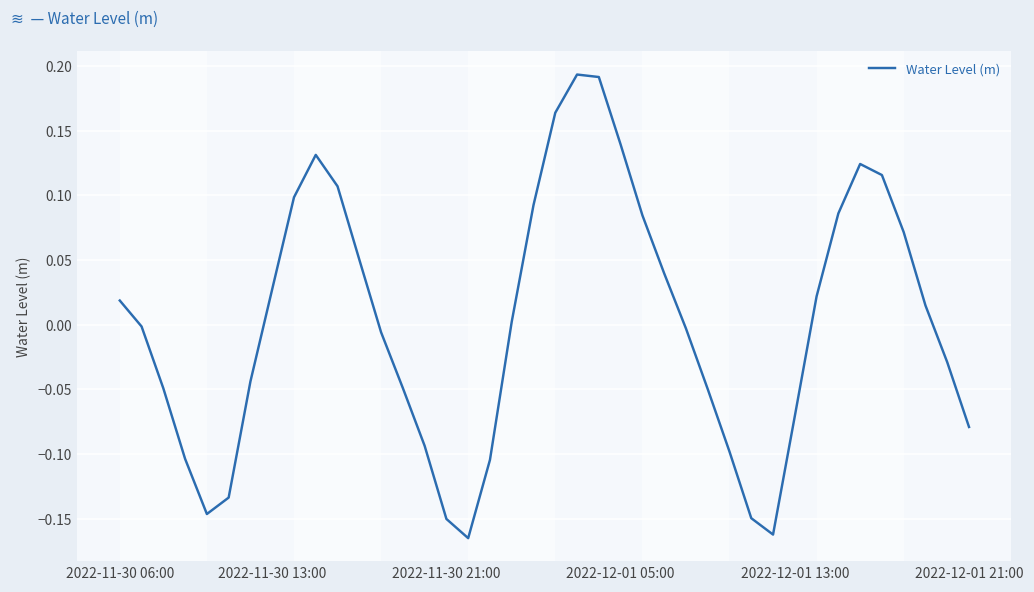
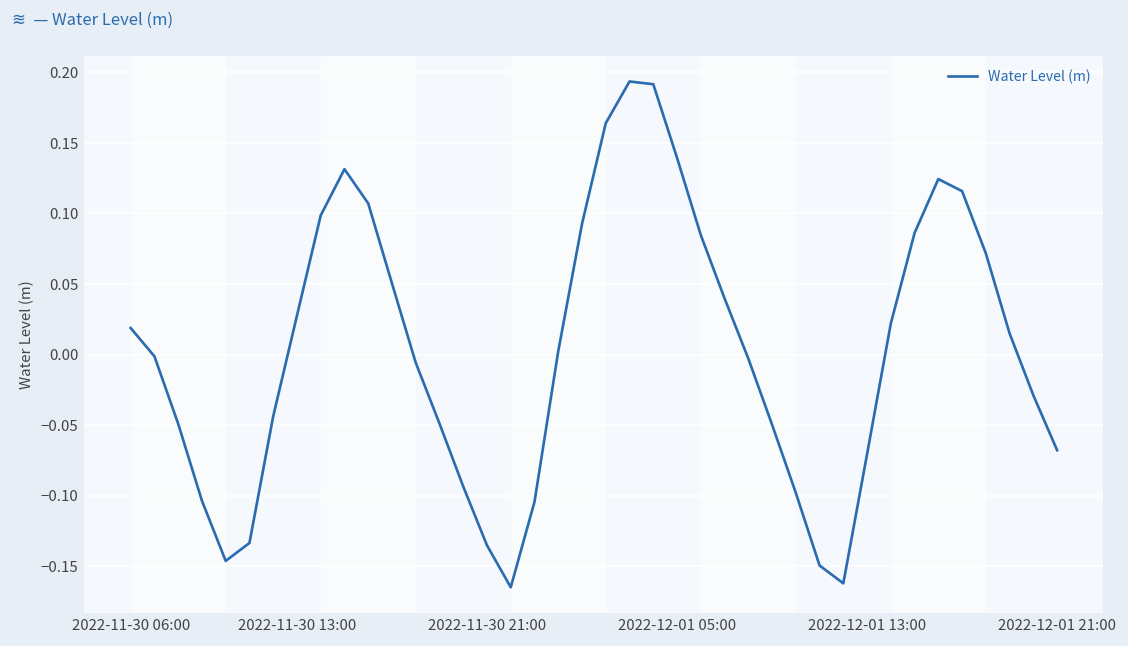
2022-11-30 21:00: -0.150 -> -0.135
2022-12-01 21:00: -0.079 -> -0.068
